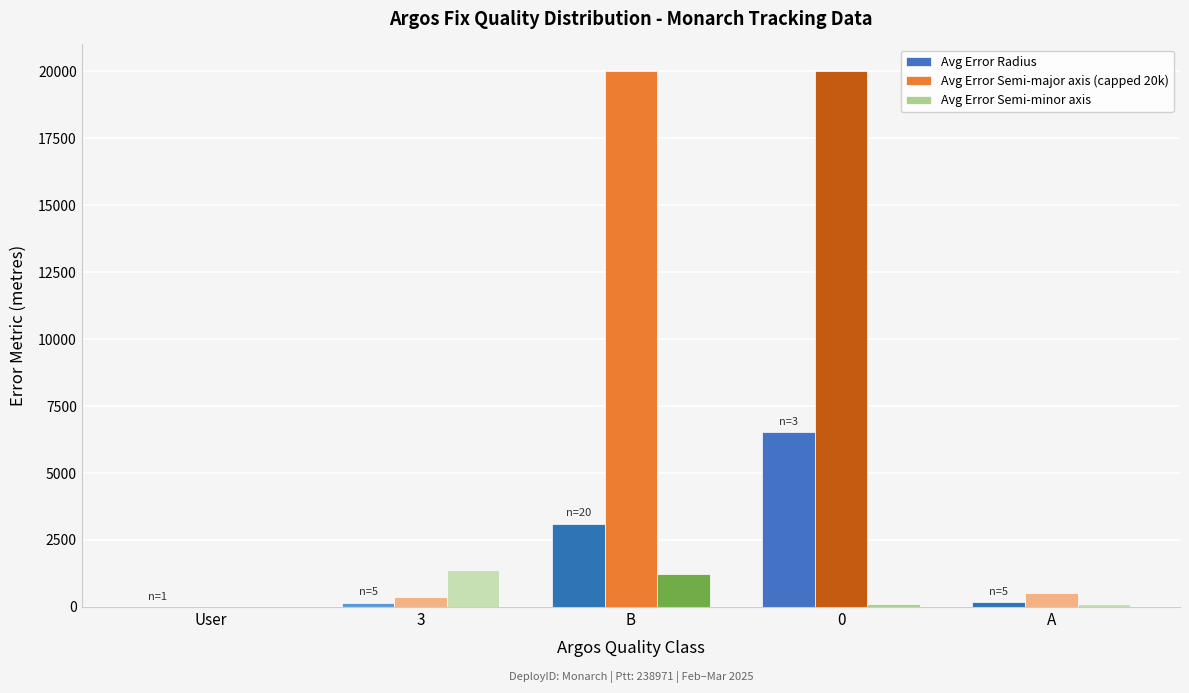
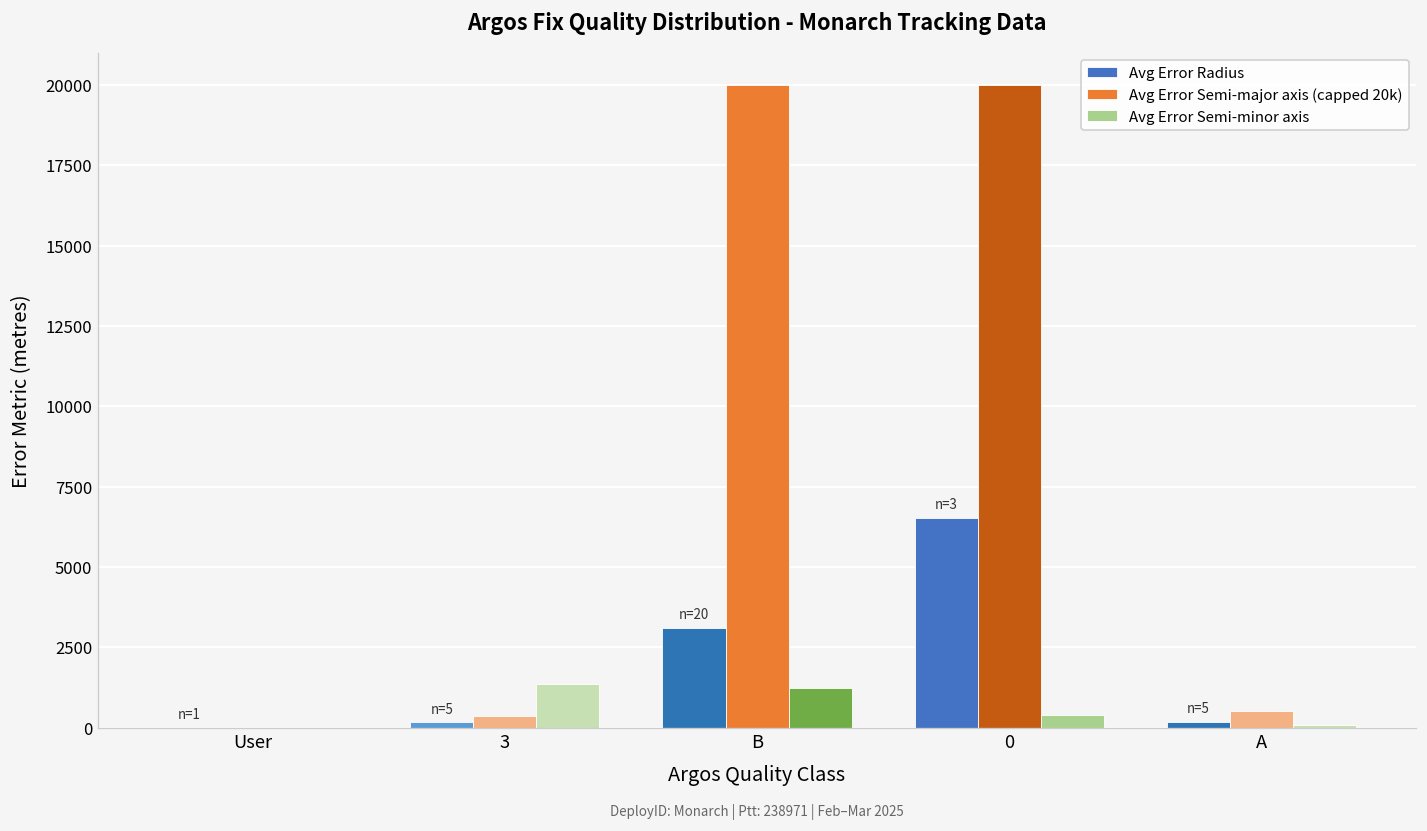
Avg Error Semi-minor axis, 0: 100 -> 400
